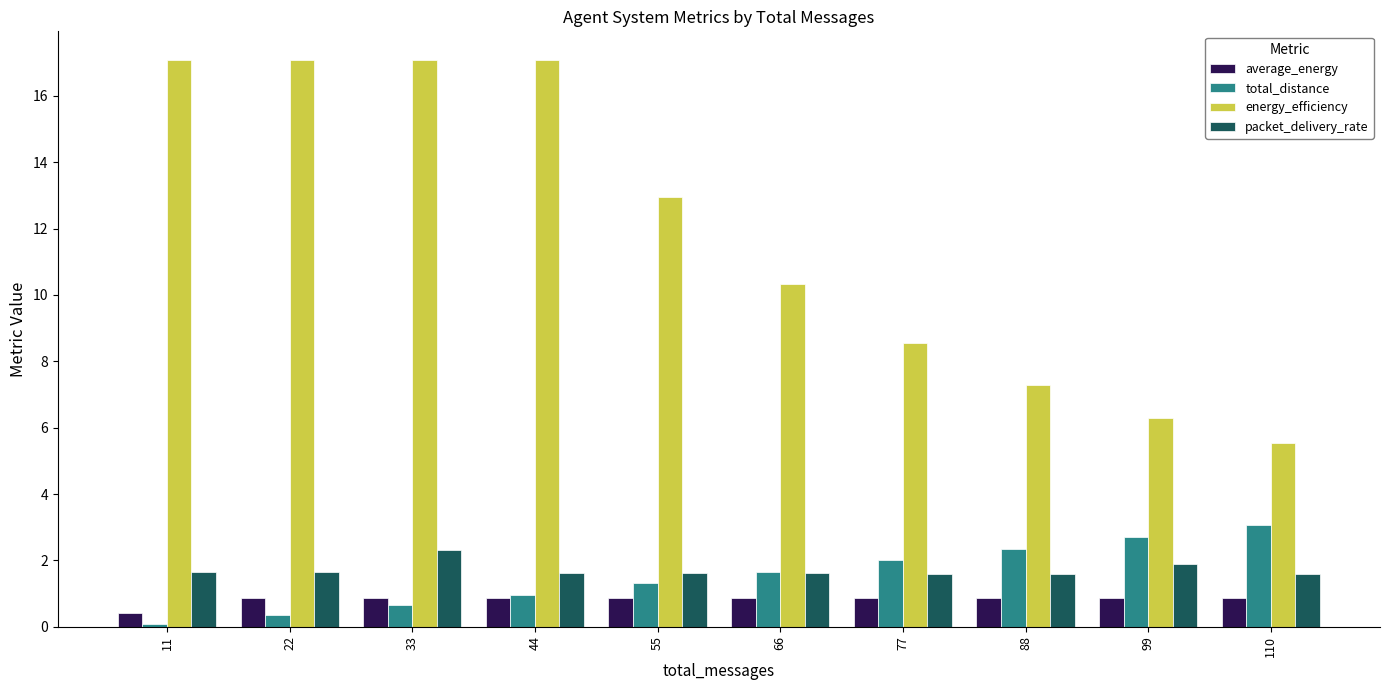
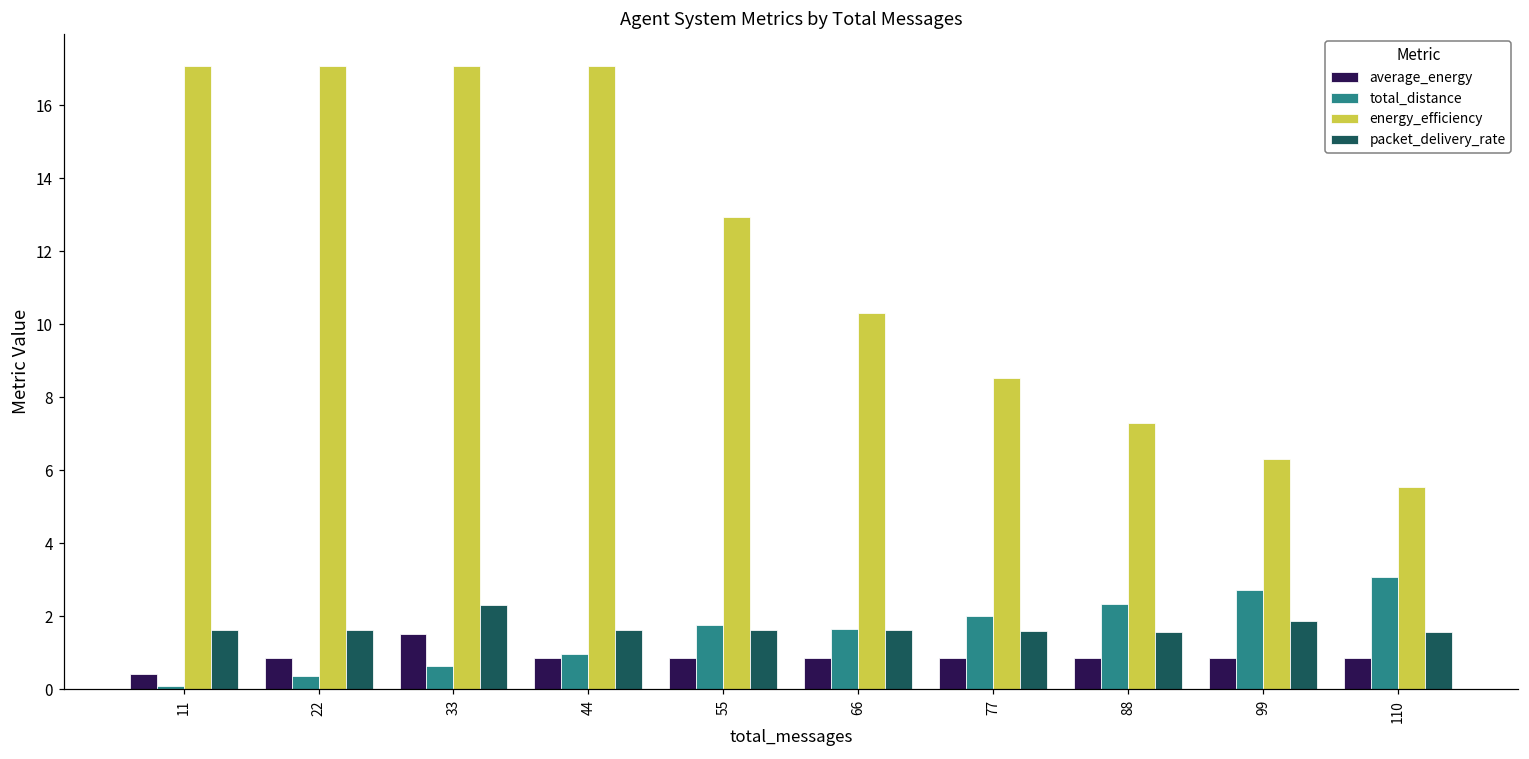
average_energy, 33: 0.9 -> 1.5
total_distance, 55: 1.3 -> 1.8
